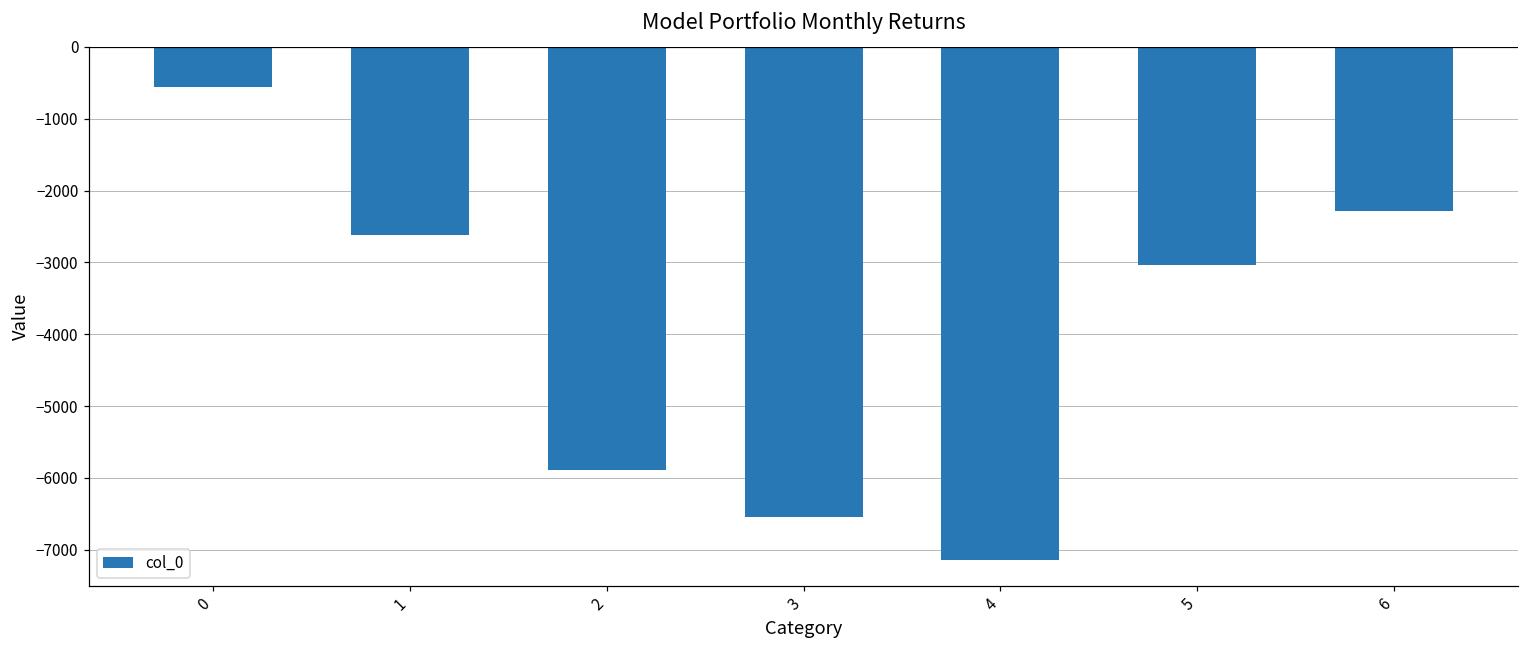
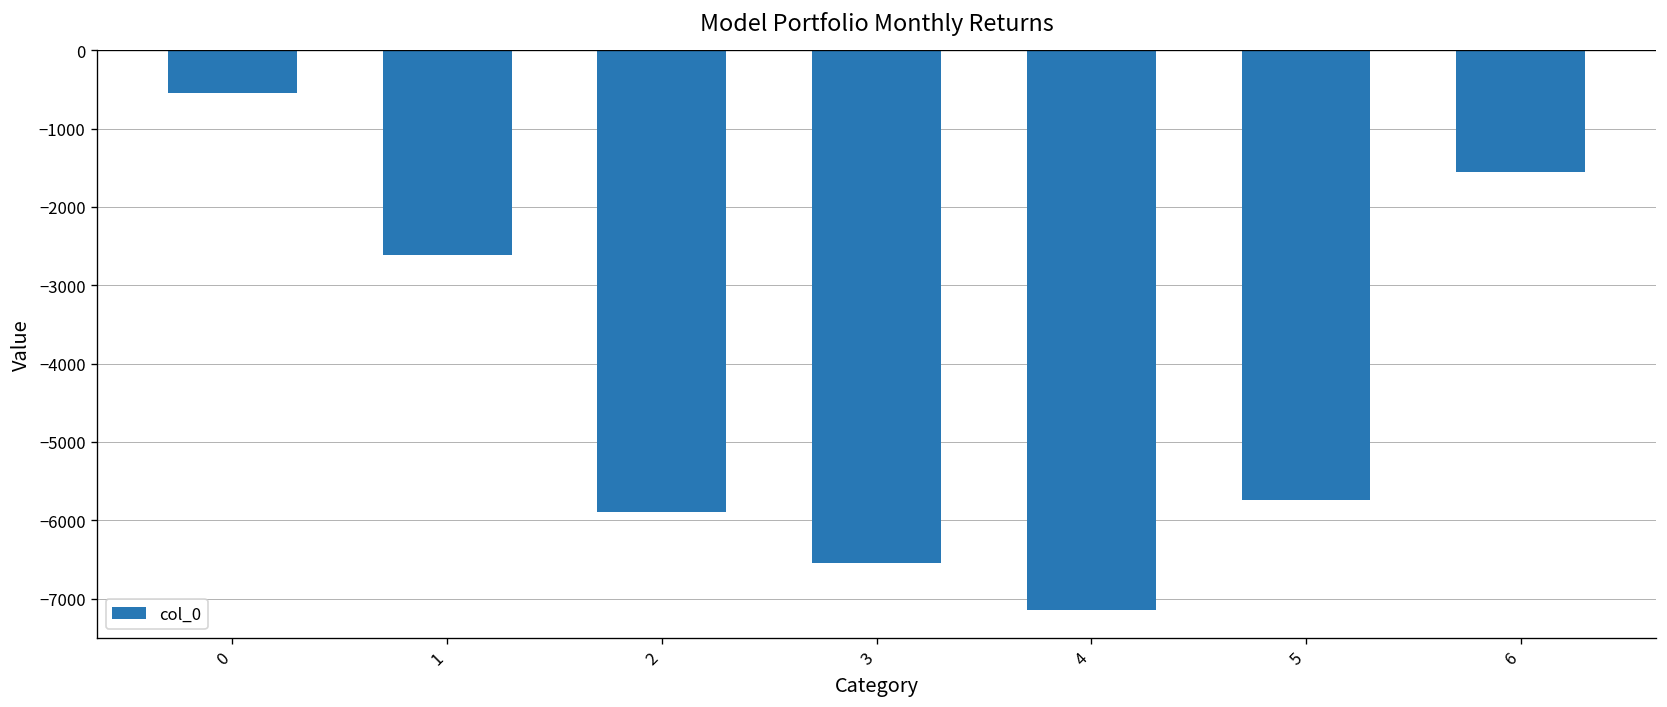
5: -3000 -> -5700
6: -2300 -> -1600
